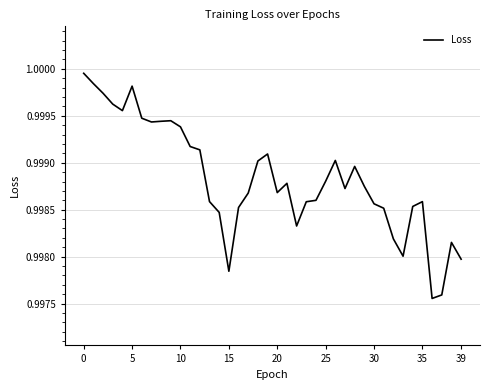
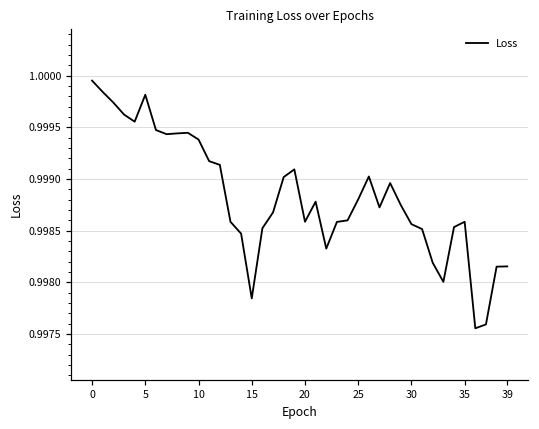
20: 0.9987 -> 0.9986
39: 0.9980 -> 0.9982
